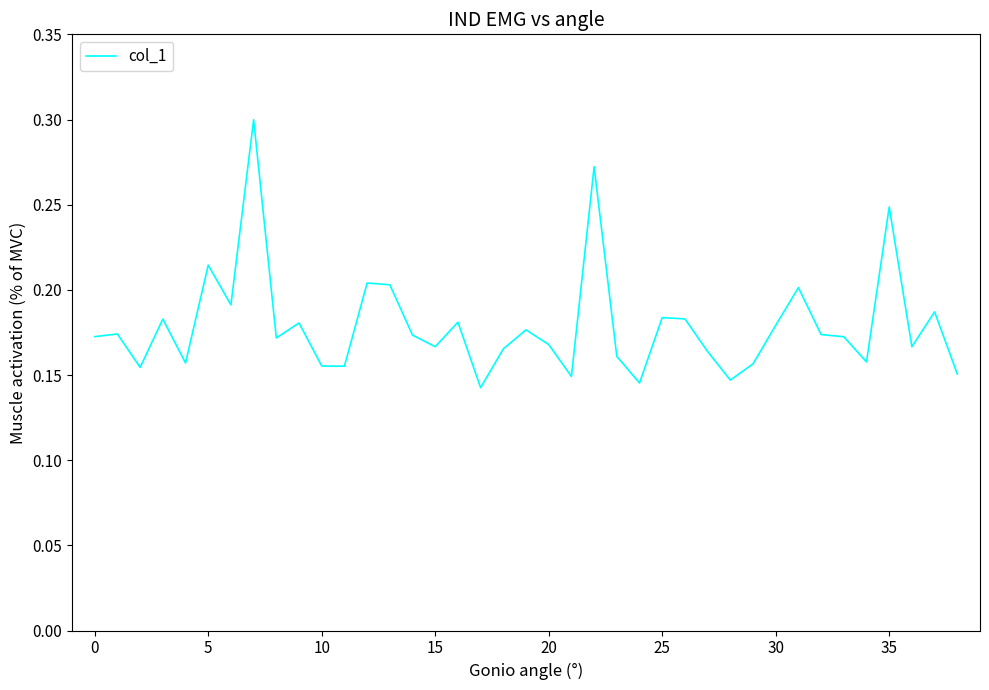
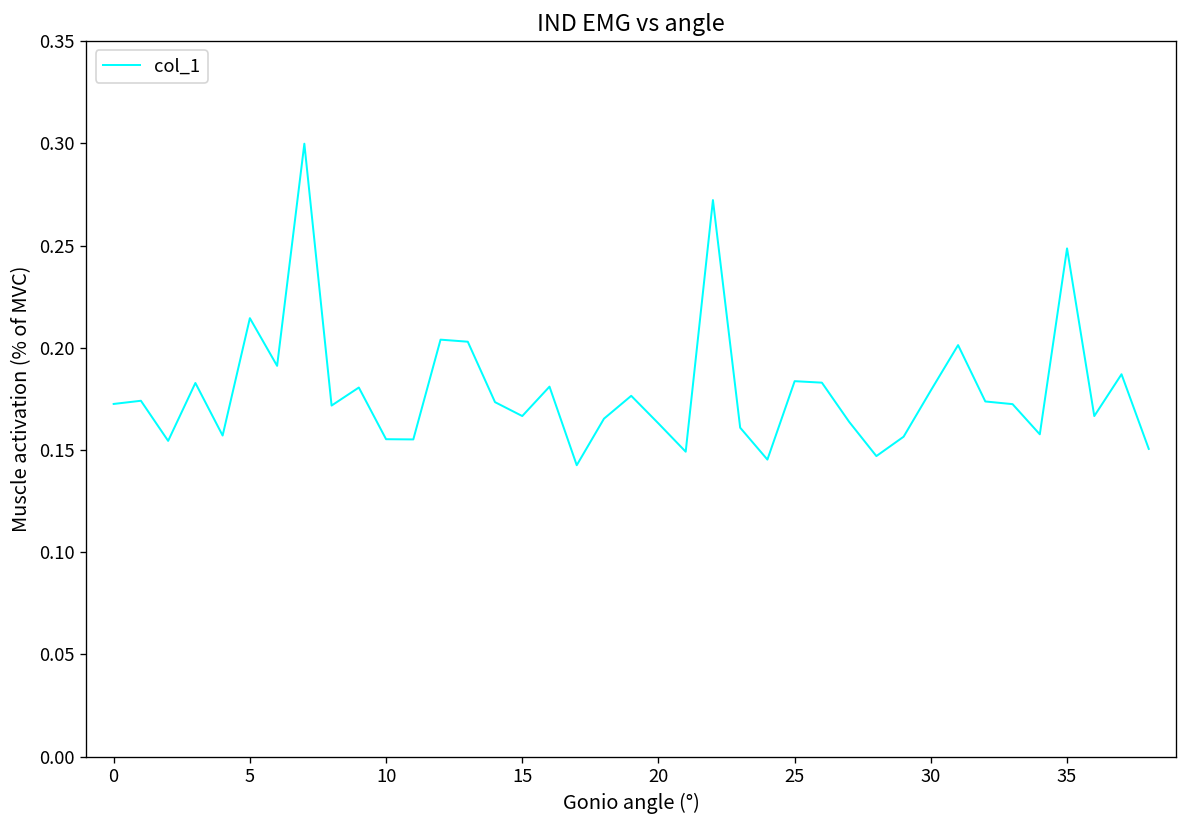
20: 0.168 -> 0.163
